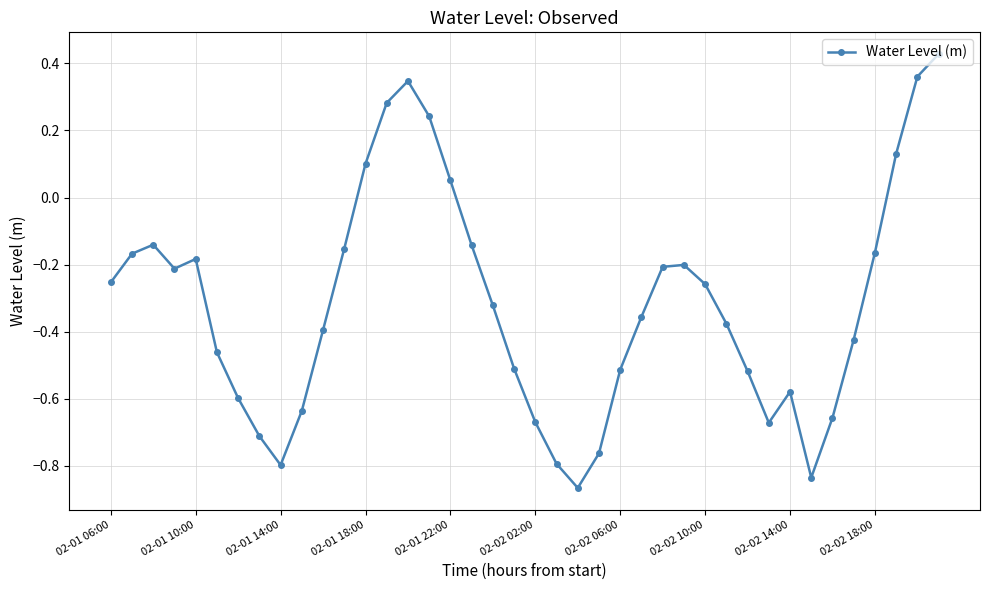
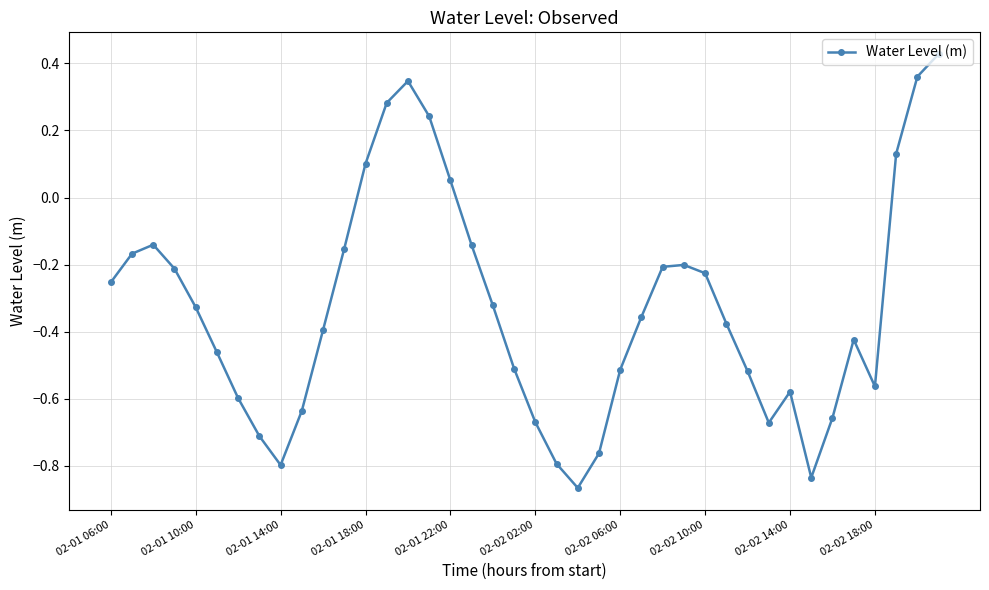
02-01 10:00: -0.18 -> -0.33
02-02 10:00: -0.26 -> -0.23
02-02 18:00: -0.16 -> -0.56
